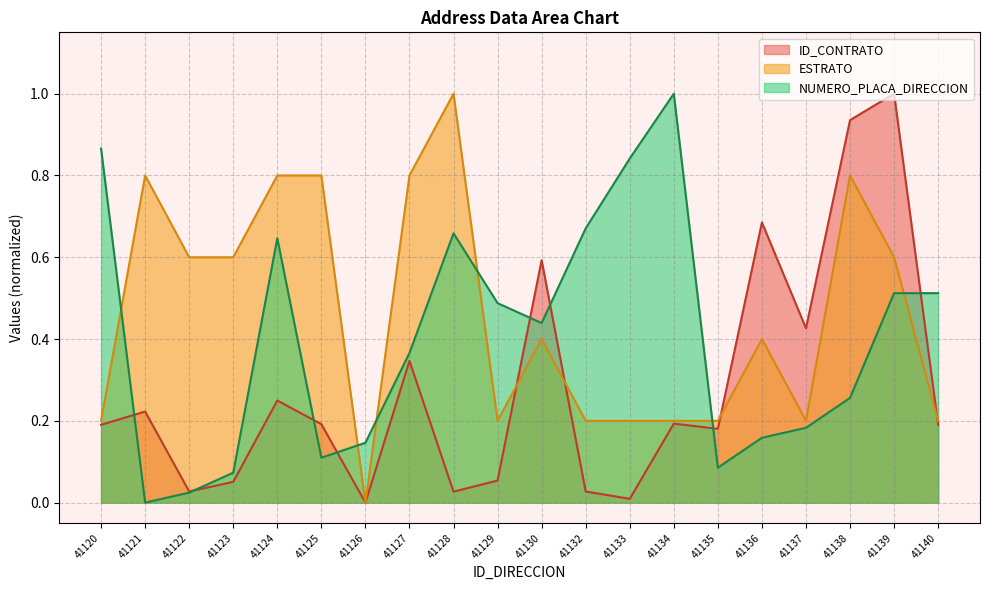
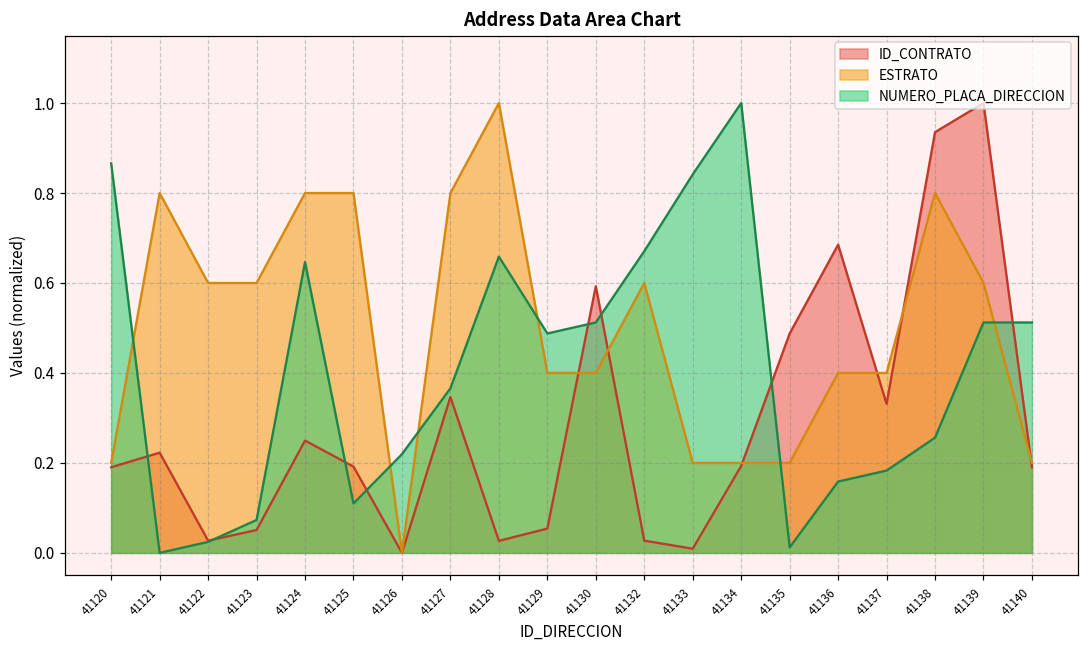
NUMERO_PLACA_DIRECCION, 41126: 0.15 -> 0.22
ESTRATO, 41129: 0.20 -> 0.40
NUMERO_PLACA_DIRECCION, 41130: 0.44 -> 0.51
ESTRATO, 41132: 0.20 -> 0.60
ID_CONTRATO, 41135: 0.18 -> 0.49
NUMERO_PLACA_DIRECCION, 41135: 0.09 -> 0.01
ID_CONTRATO, 41137: 0.43 -> 0.33
ESTRATO, 41137: 0.20 -> 0.40
